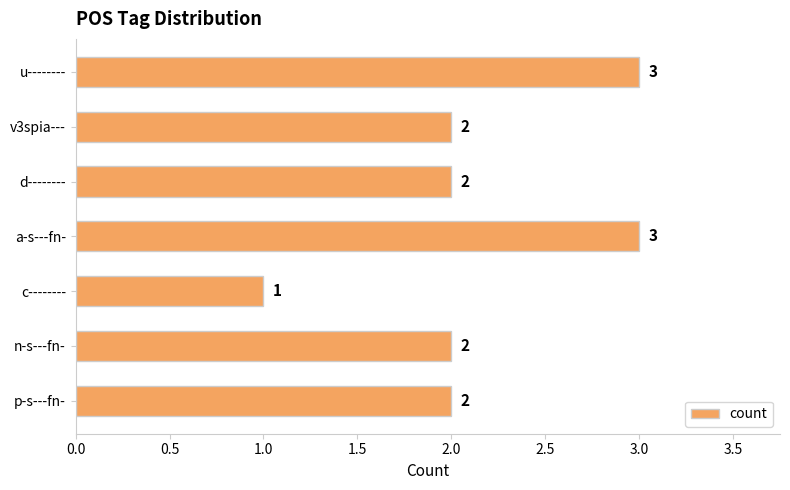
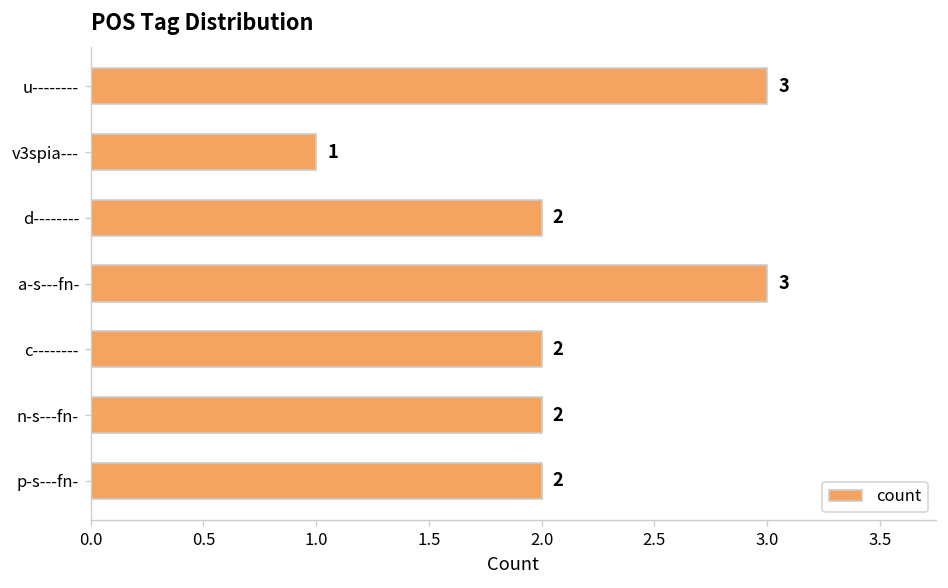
v3spia---: 2 -> 1
c--------: 1 -> 2
